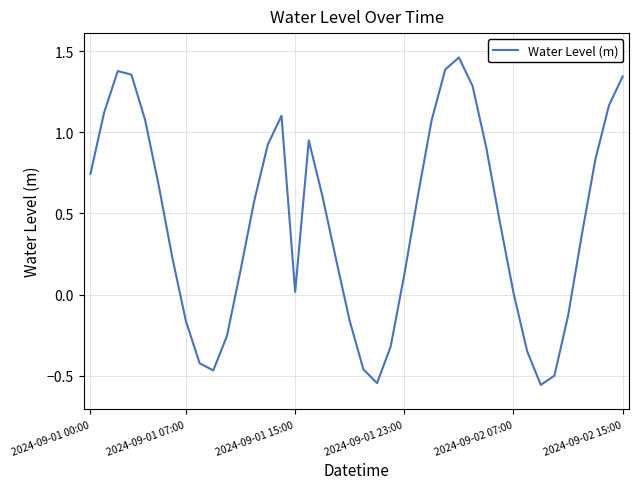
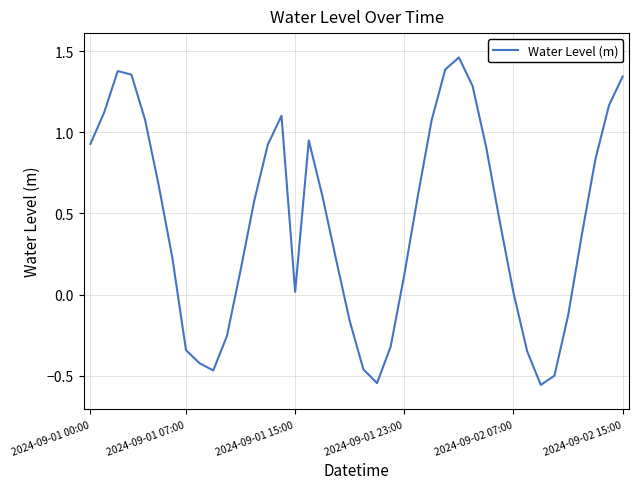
2024-09-01 00:00: 0.74 -> 0.93
2024-09-01 07:00: -0.17 -> -0.34
